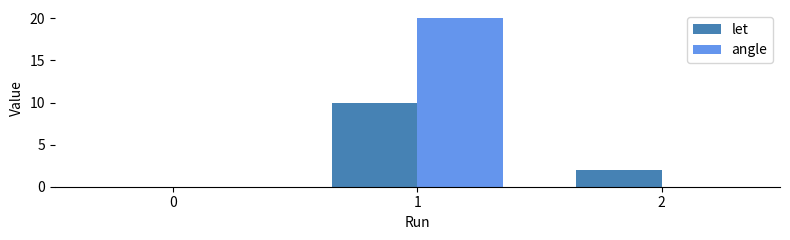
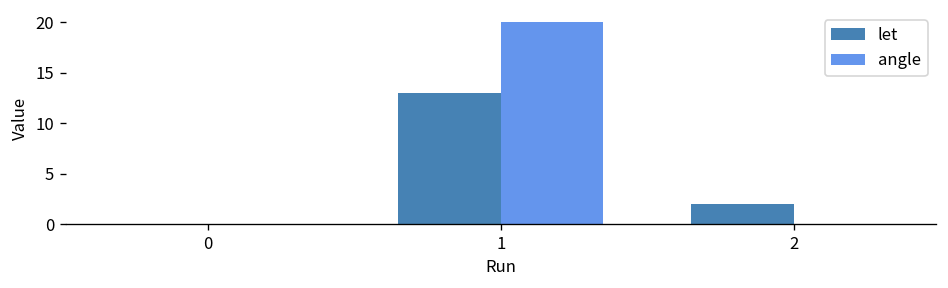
let, 1: 10 -> 13
